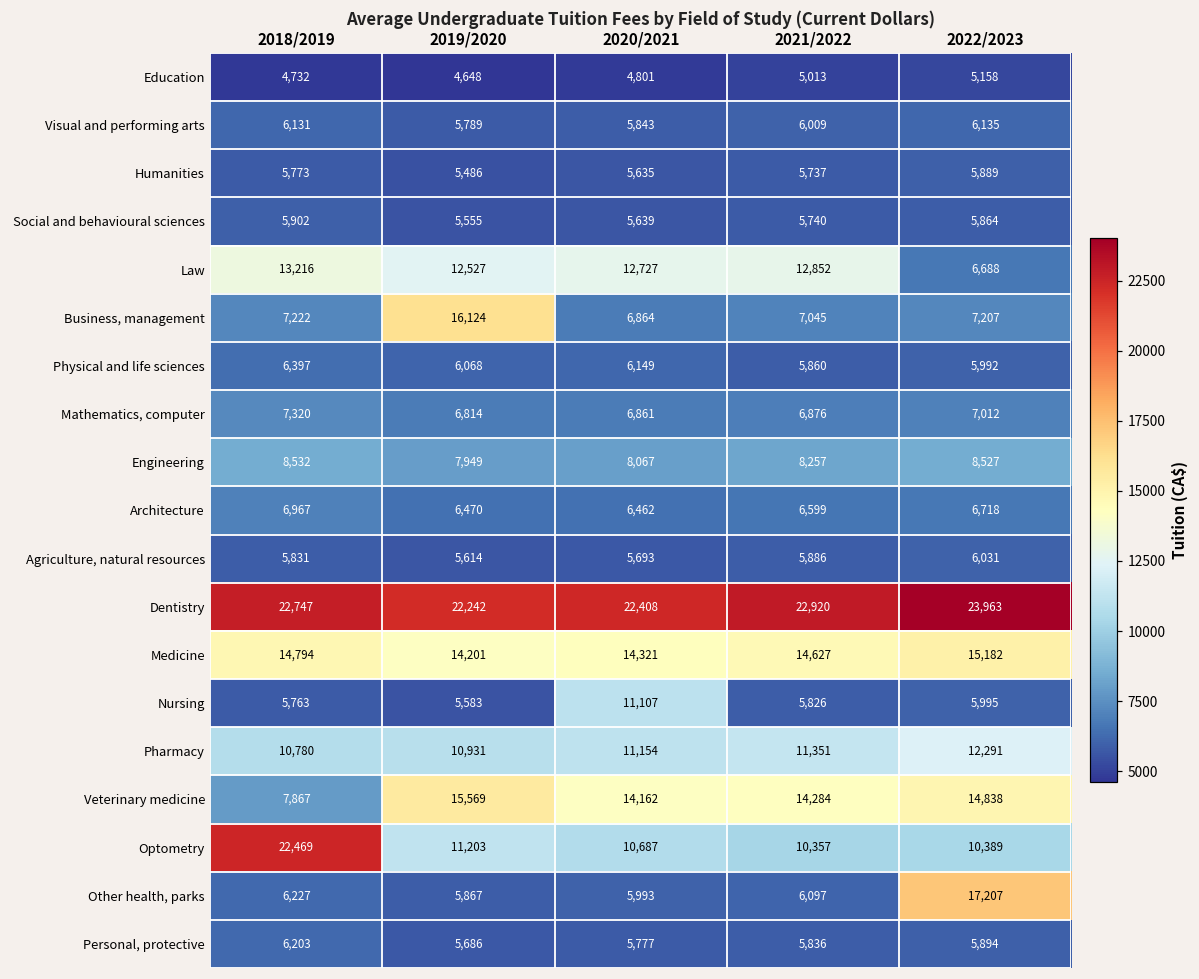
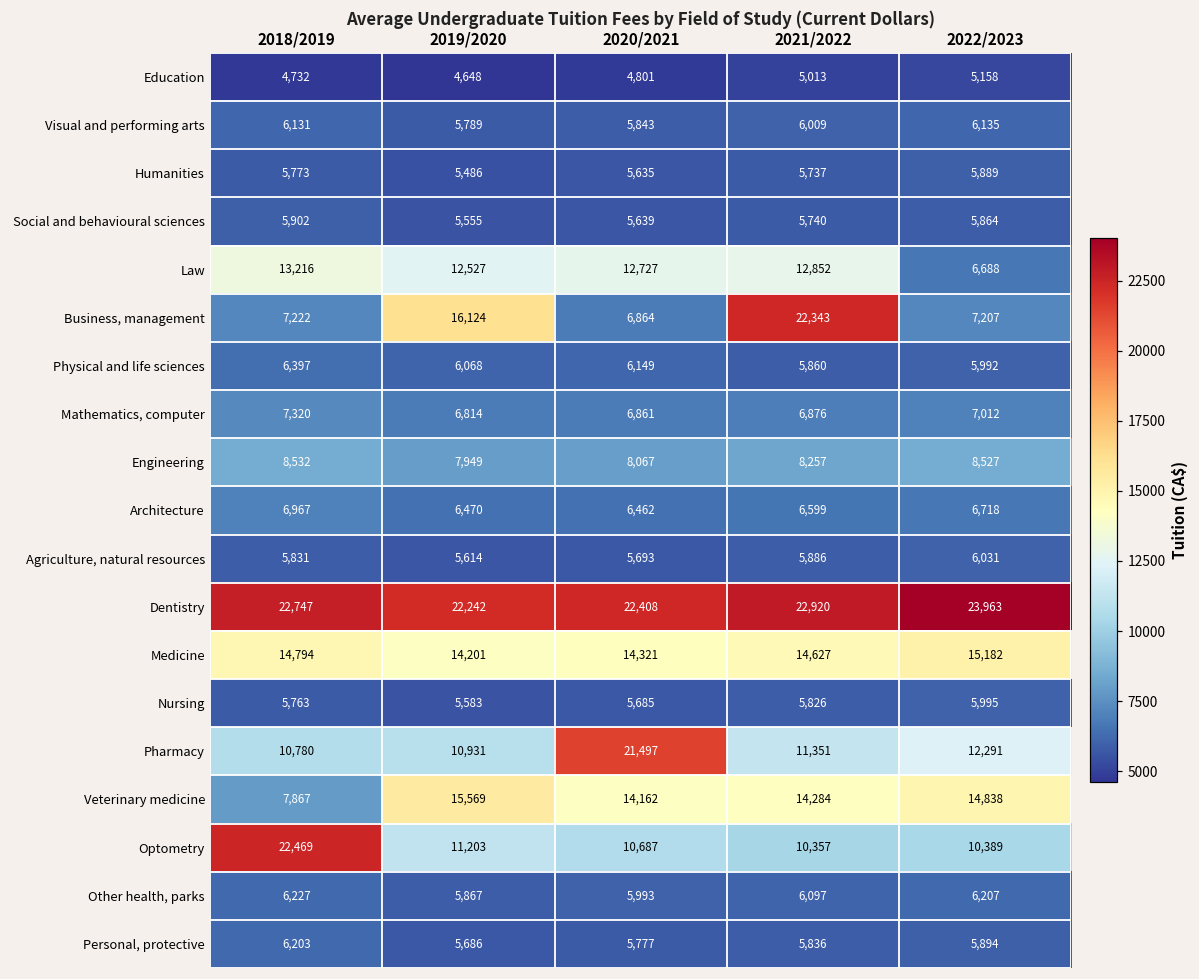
Business, management, 2021/2022: 7,045 -> 22,343
Nursing, 2020/2021: 11,107 -> 5,685
Pharmacy, 2020/2021: 11,154 -> 21,497
Other health, parks, 2022/2023: 17,207 -> 6,207
